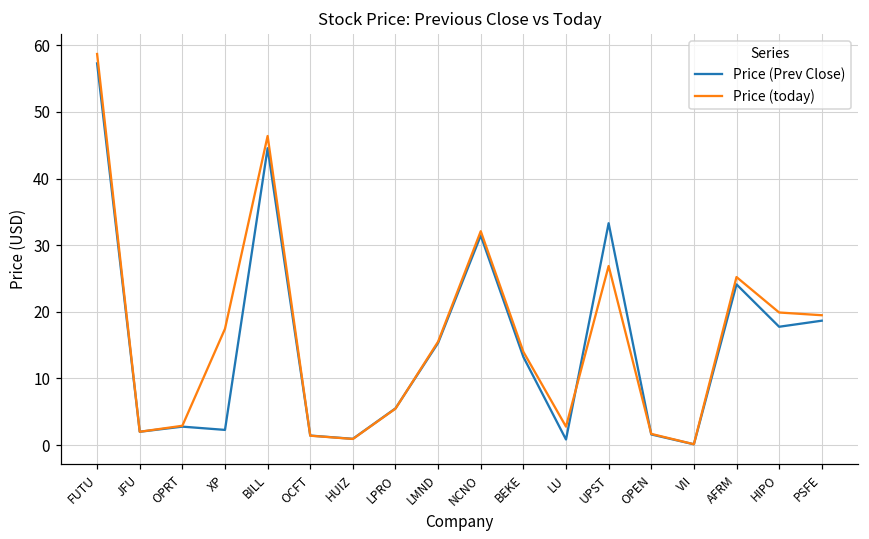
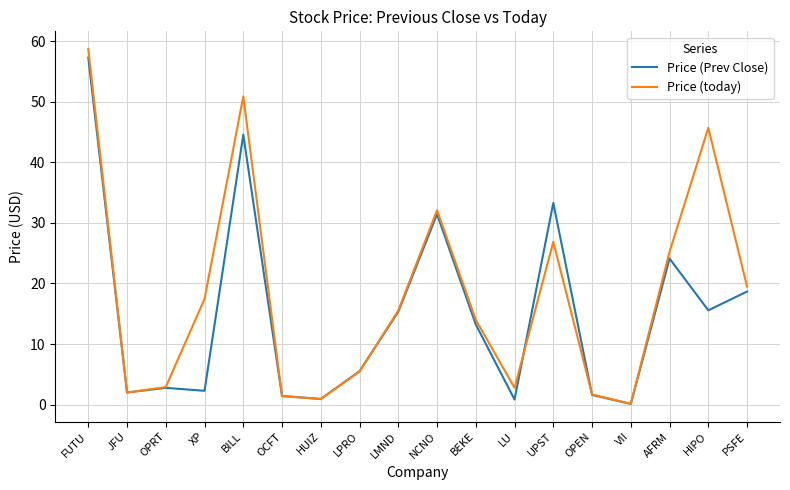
Price (today), BILL: 46 -> 51
Price (Prev Close), HIPO: 18 -> 16
Price (today), HIPO: 20 -> 46
